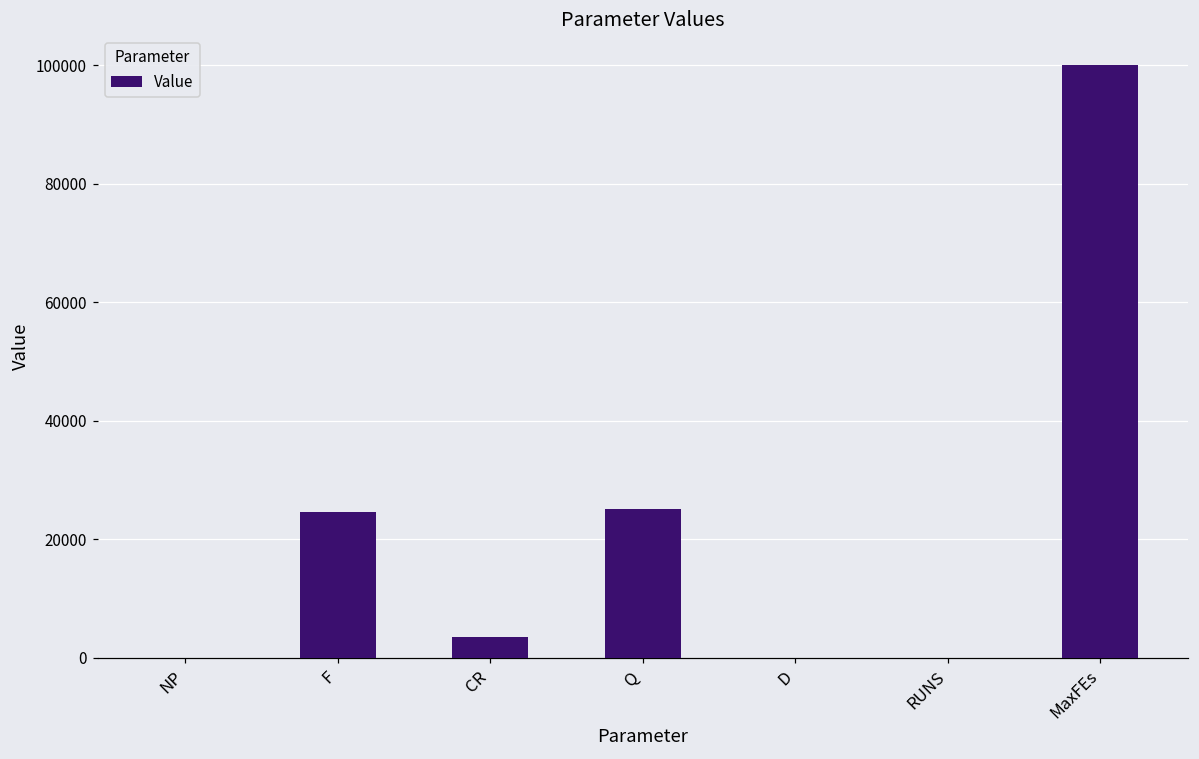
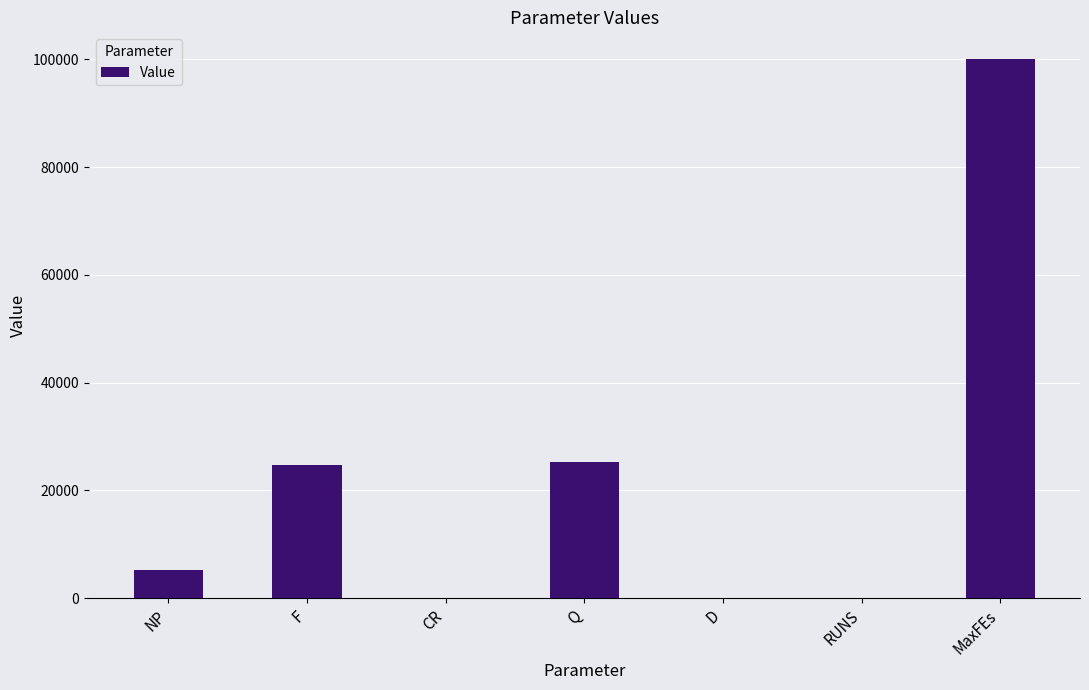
NP: 0 -> 5000
CR: 4000 -> 0
